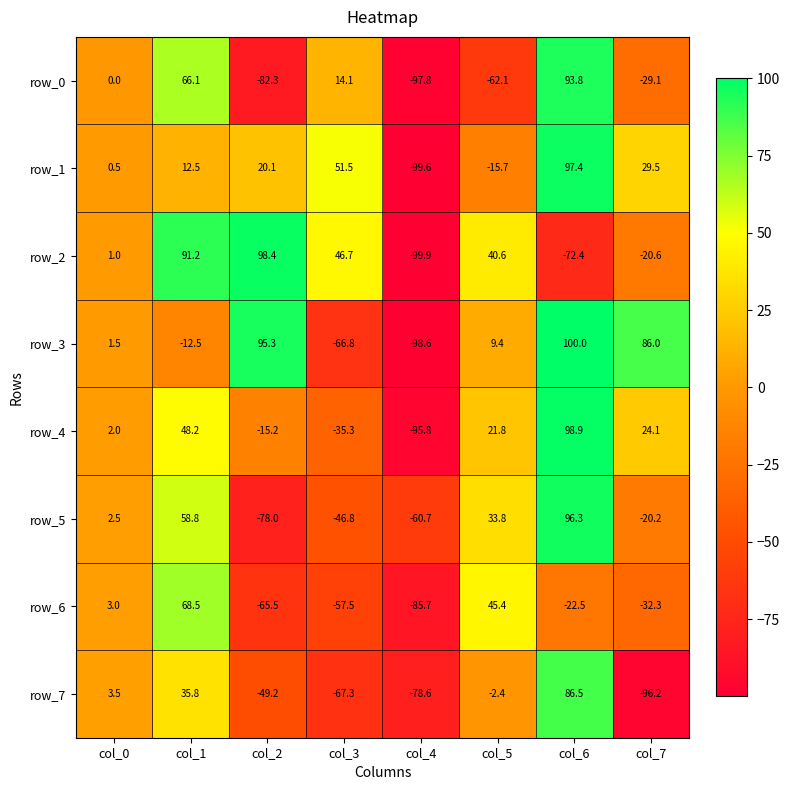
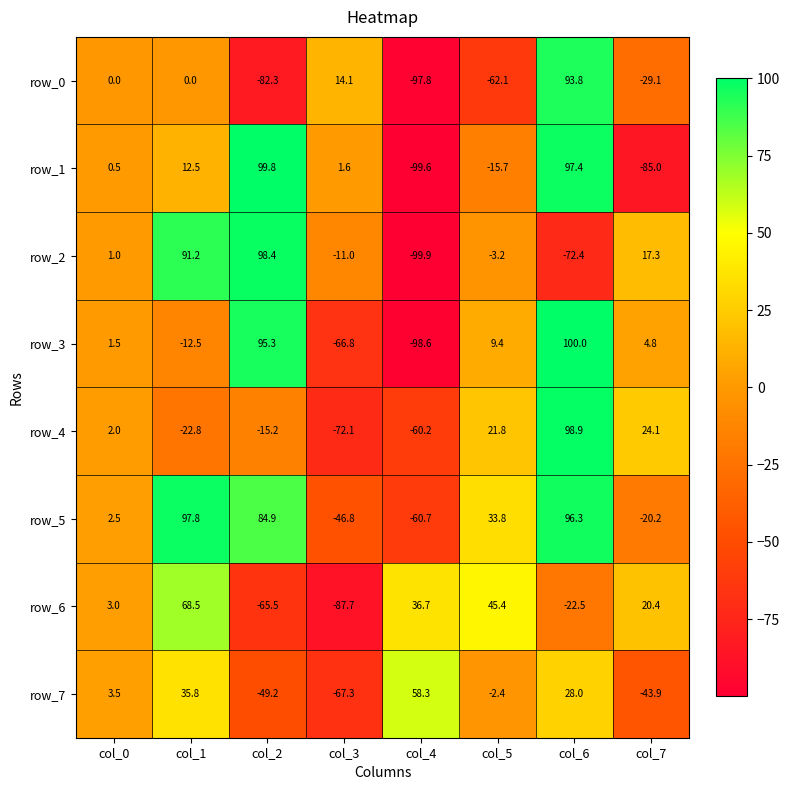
row_0, col_1: 66.1 -> 0.0
row_1, col_2: 20.1 -> 99.8
row_1, col_3: 51.5 -> 1.6
row_1, col_7: 29.5 -> -85.0
row_2, col_3: 46.7 -> -11.0
row_2, col_5: 40.6 -> -3.2
row_2, col_7: -20.6 -> 17.3
row_3, col_7: 86.0 -> 4.8
row_4, col_1: 48.2 -> -22.8
row_4, col_3: -35.3 -> -72.1
row_4, col_4: -95.8 -> -60.2
row_5, col_1: 58.8 -> 97.8
row_5, col_2: -78.0 -> 84.9
row_6, col_3: -57.5 -> -87.7
row_6, col_4: -85.7 -> 36.7
row_6, col_7: -32.3 -> 20.4
row_7, col_4: -78.6 -> 58.3
row_7, col_6: 86.5 -> 28.0
row_7, col_7: -96.2 -> -43.9
